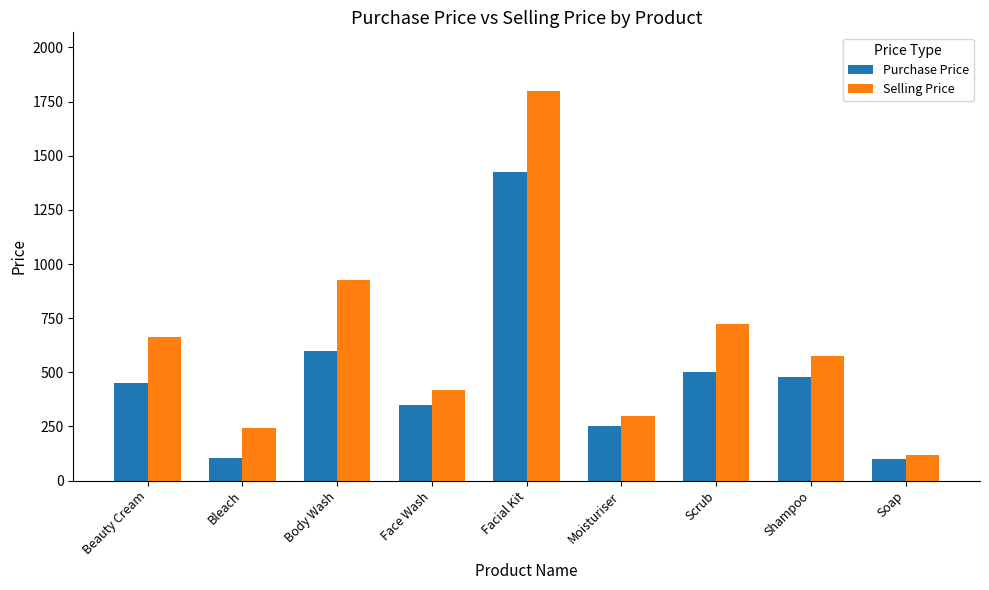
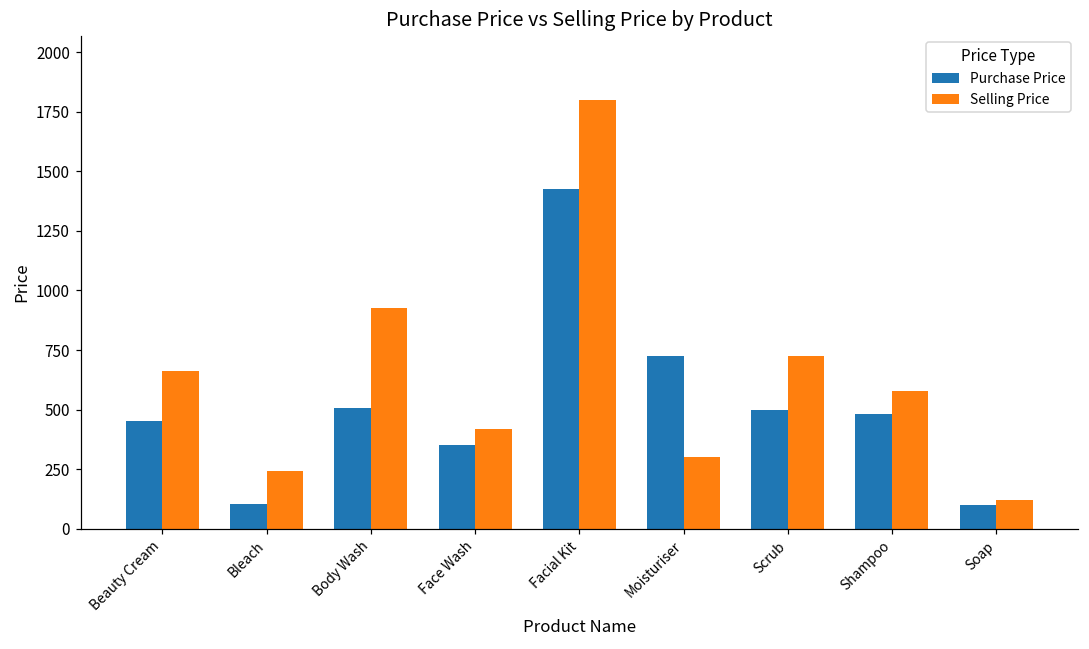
Purchase Price, Body Wash: 600 -> 510
Purchase Price, Moisturiser: 250 -> 730
